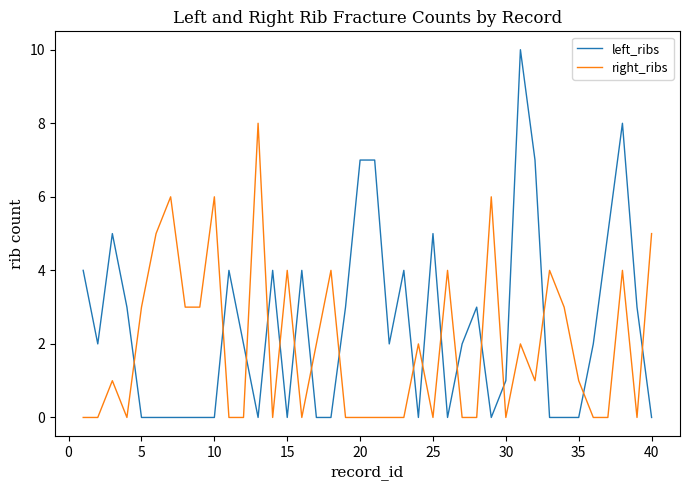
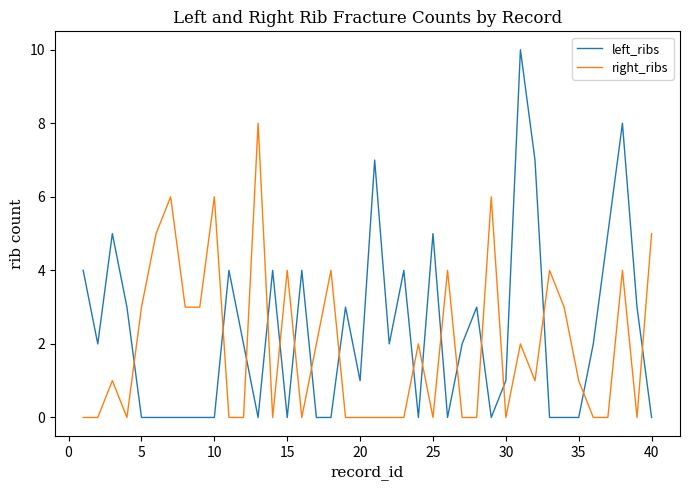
left_ribs, 20: 7 -> 1
